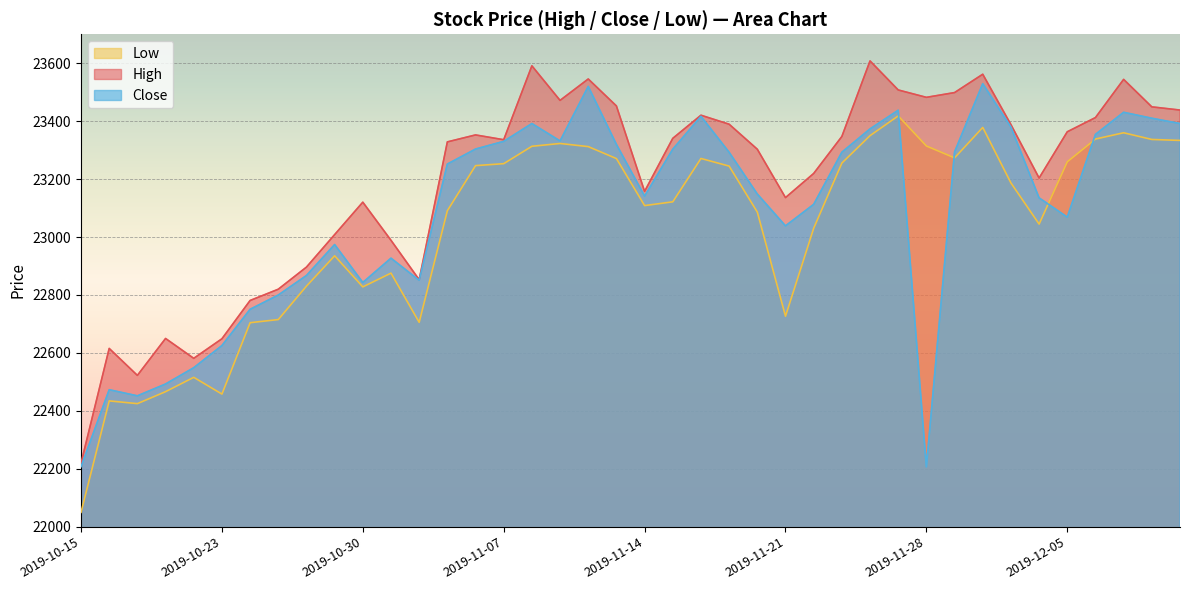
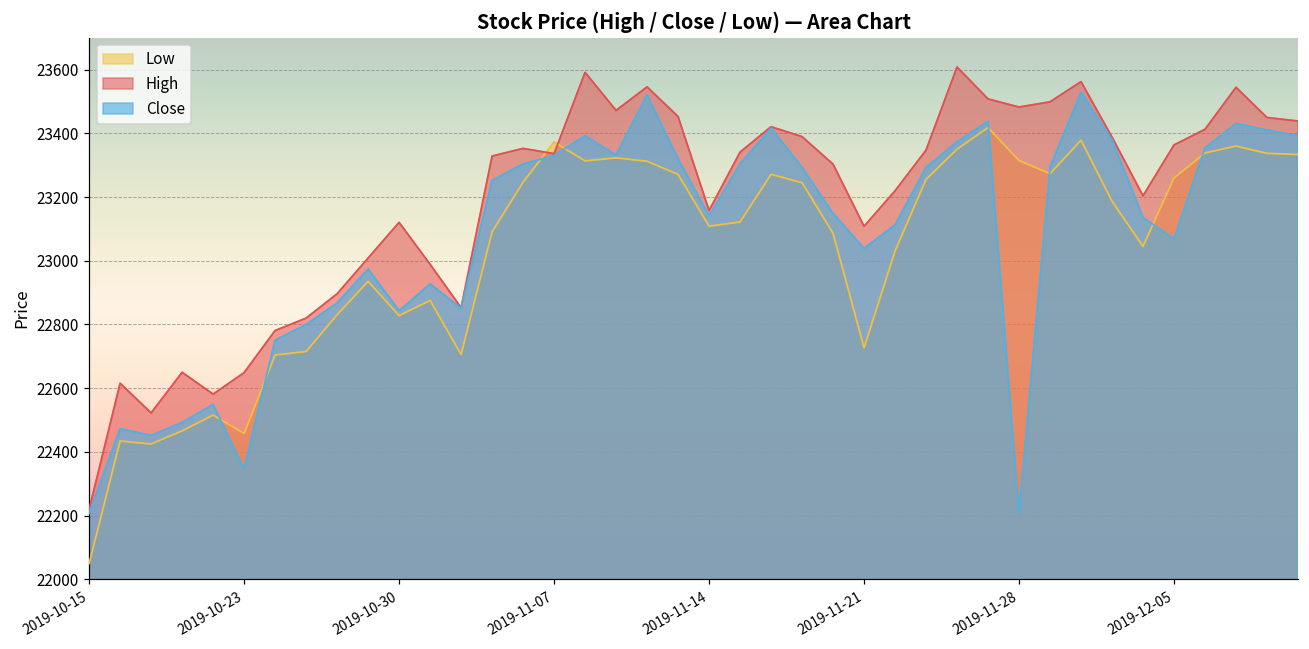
Close, 2019-10-23: 22630 -> 22350
Low, 2019-11-07: 23250 -> 23370
High, 2019-11-21: 23140 -> 23110
